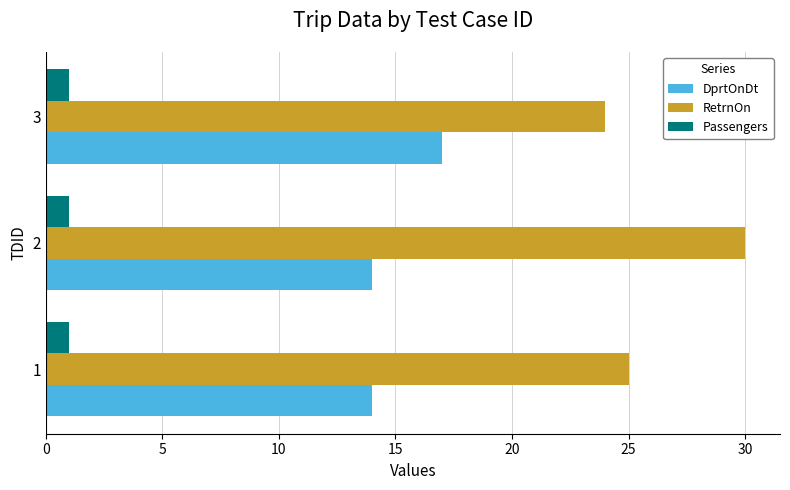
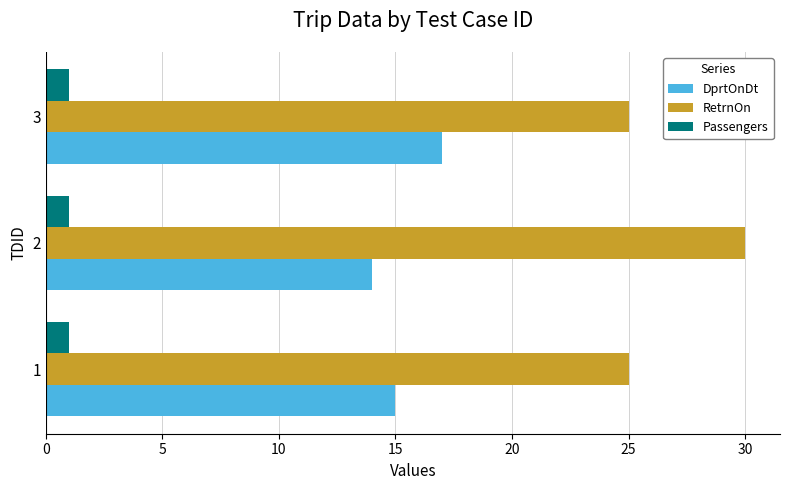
RetrnOn, 3: 24 -> 25
DprtOnDt, 1: 14 -> 15
